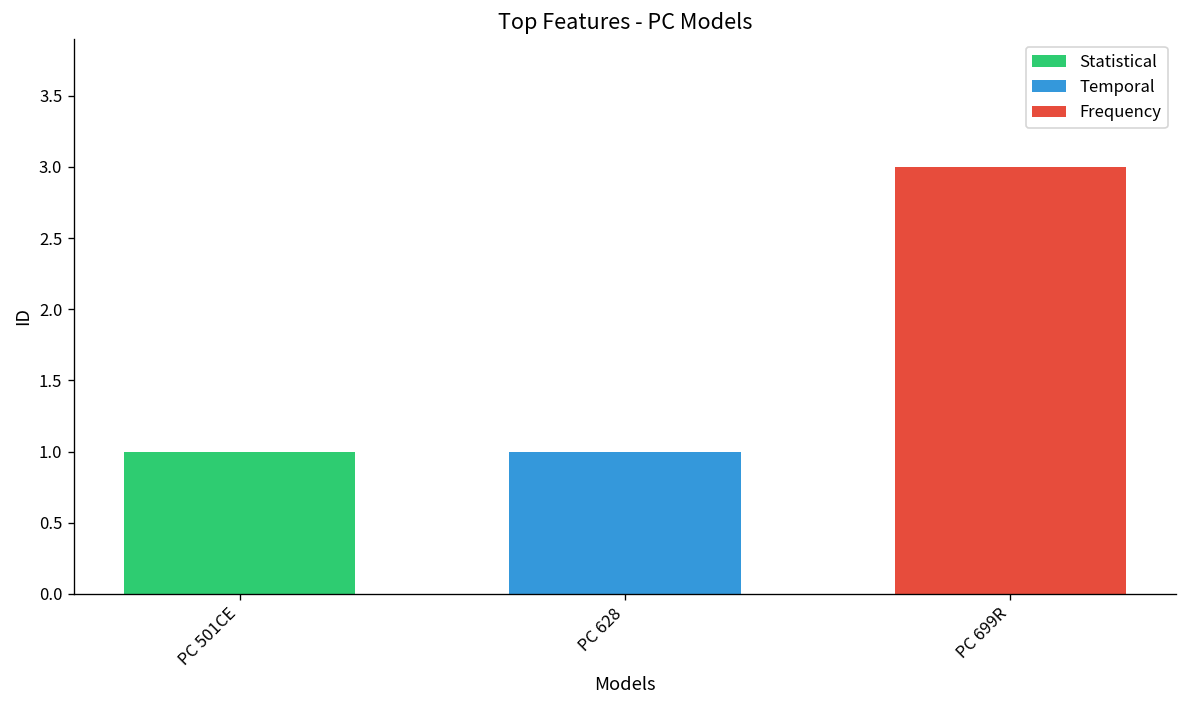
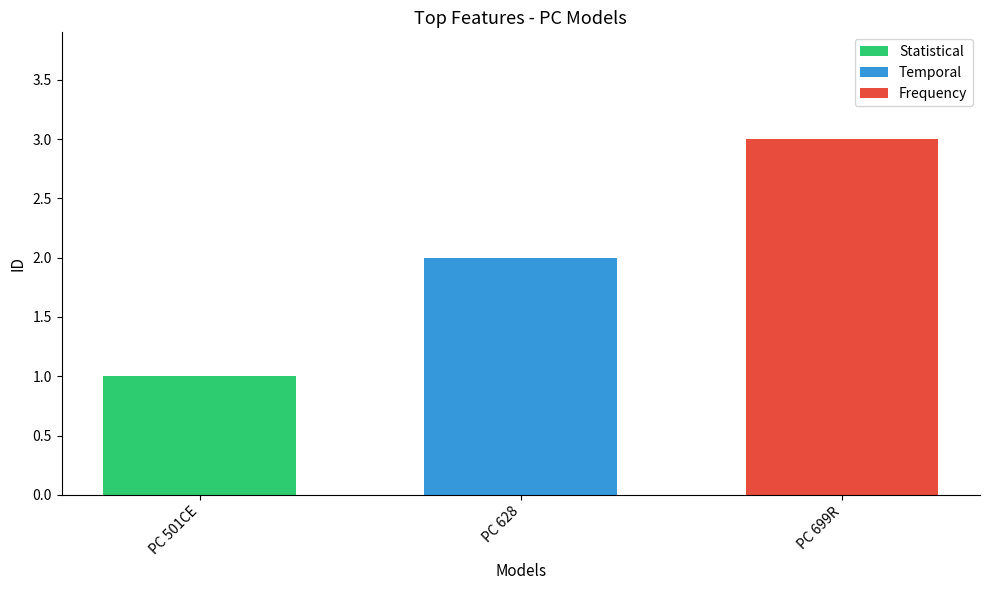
Temporal, PC 628: 1 -> 2
